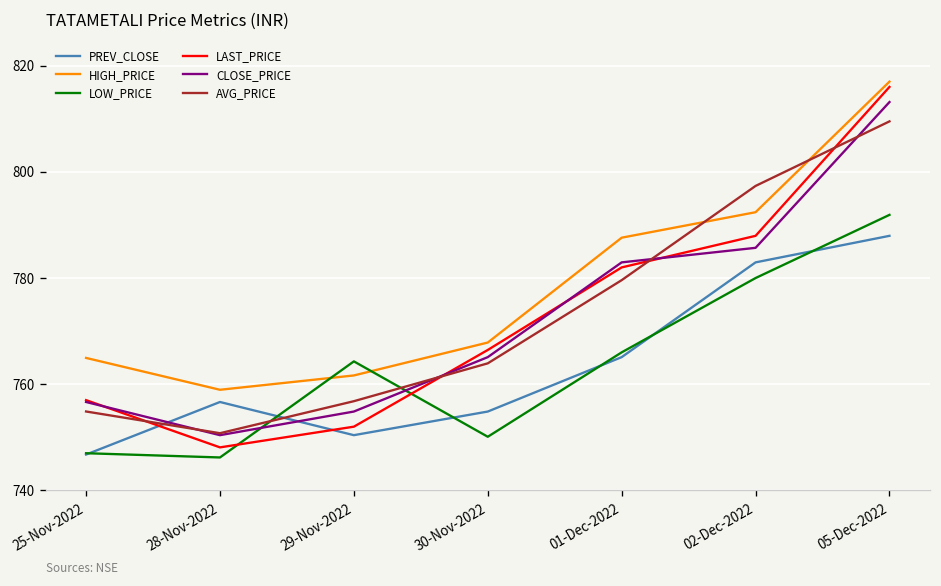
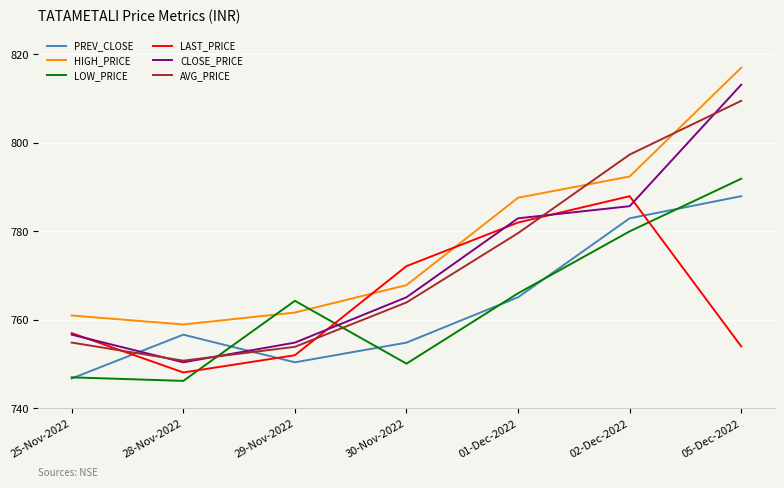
HIGH_PRICE, 25-Nov-2022: 765 -> 761
AVG_PRICE, 29-Nov-2022: 757 -> 754
LAST_PRICE, 30-Nov-2022: 766 -> 772
LAST_PRICE, 05-Dec-2022: 816 -> 754
